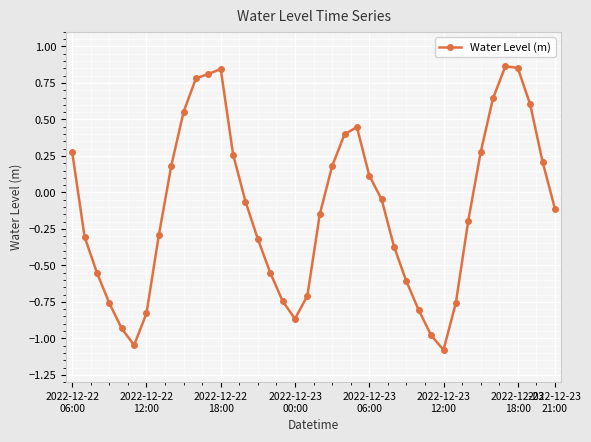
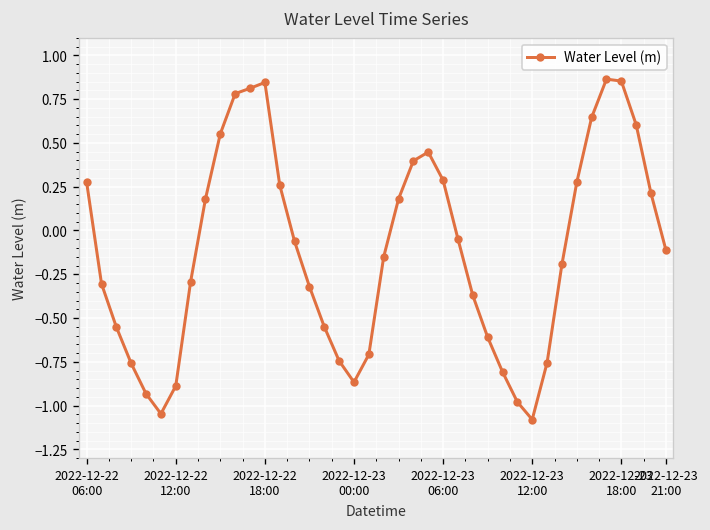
2022-12-22 12:00: -0.83 -> -0.89
2022-12-23 06:00: 0.12 -> 0.29
